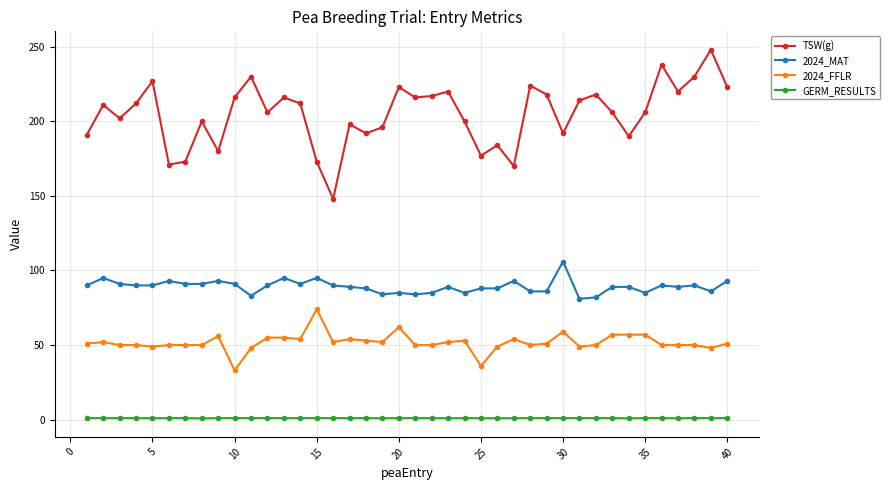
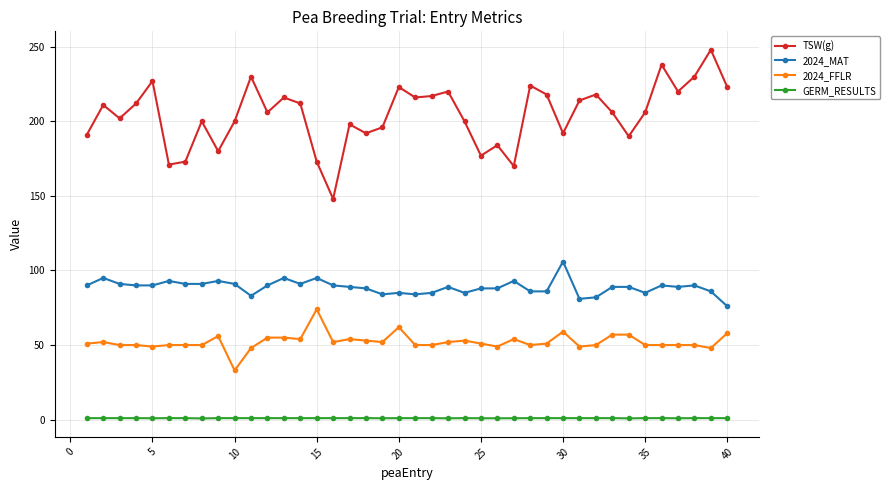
TSW(g), 10: 216 -> 200
2024_FFLR, 25: 36 -> 51
2024_FFLR, 35: 57 -> 50
2024_MAT, 40: 93 -> 76
2024_FFLR, 40: 51 -> 58
